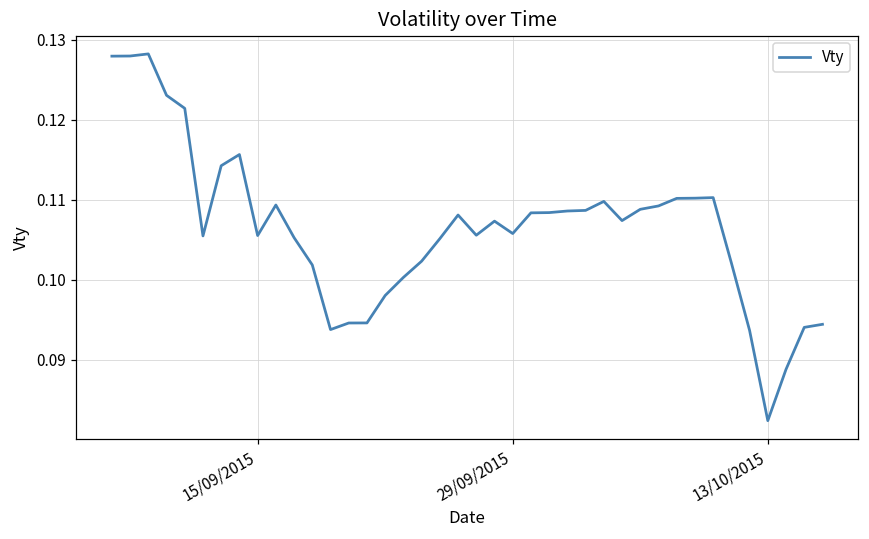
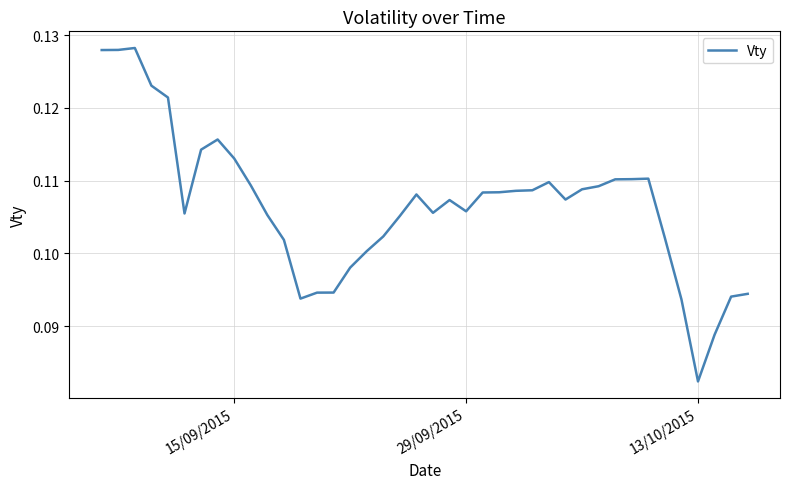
15/09/2015: 0.106 -> 0.113
